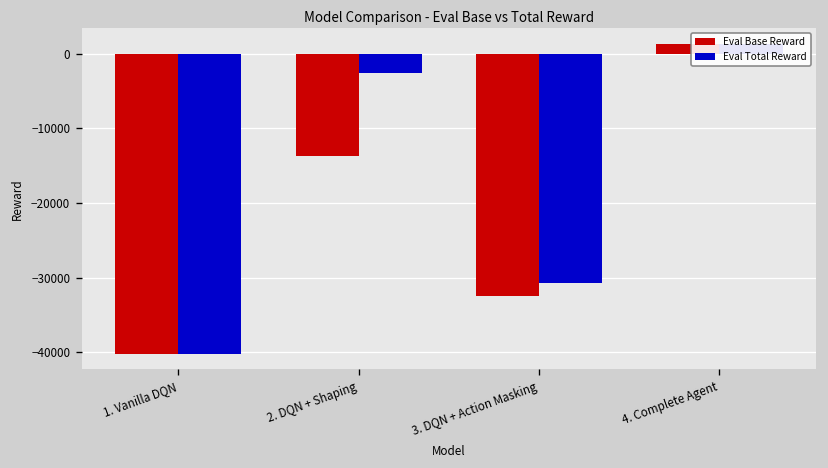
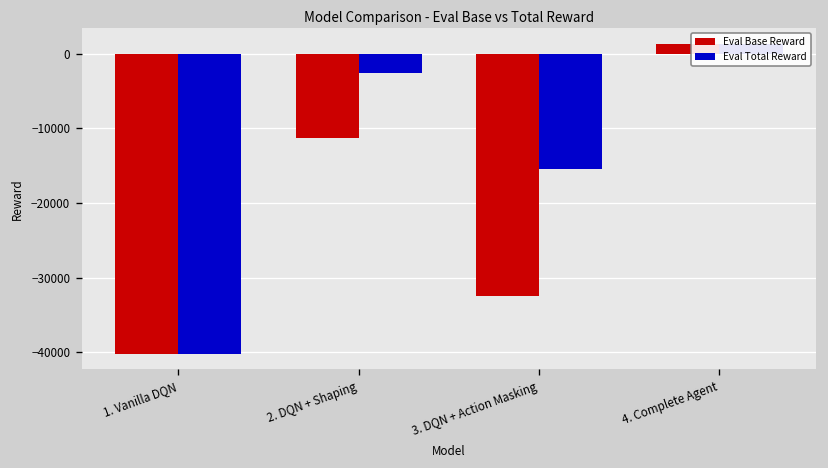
Eval Base Reward, 2. DQN + Shaping: -14000 -> -11000
Eval Total Reward, 3. DQN + Action Masking: -31000 -> -15000
